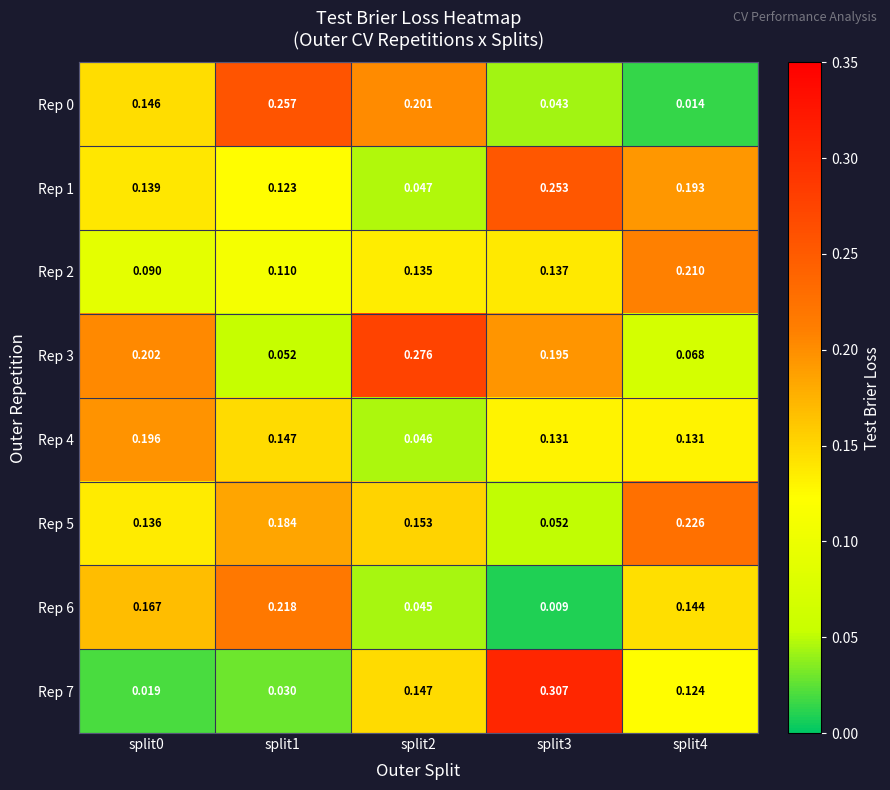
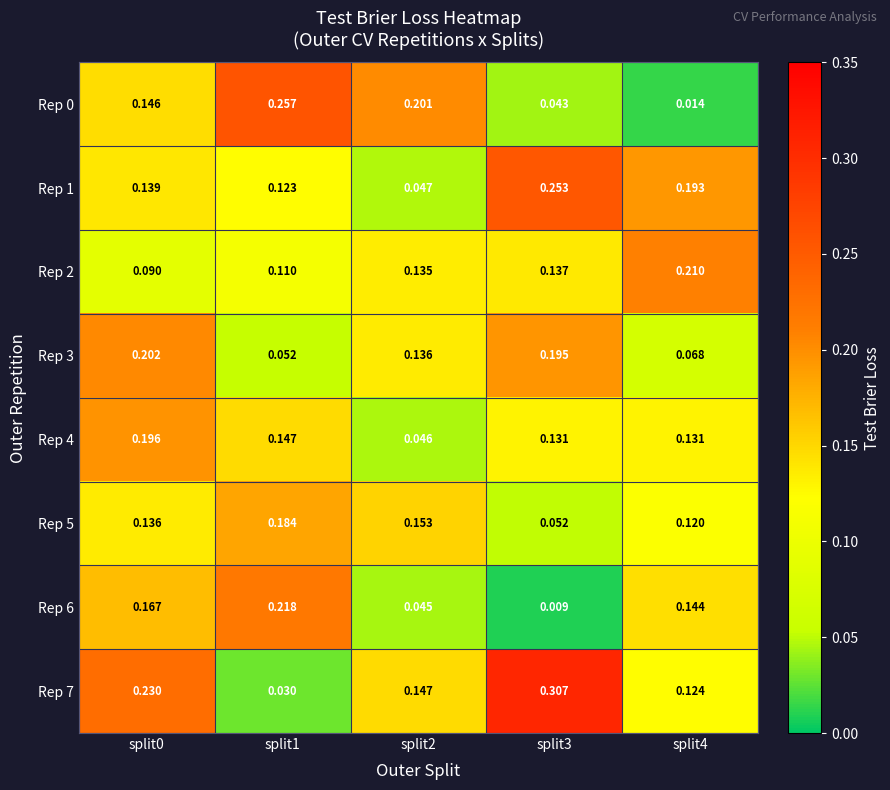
Rep 3, split2: 0.276 -> 0.136
Rep 5, split4: 0.226 -> 0.120
Rep 7, split0: 0.019 -> 0.230
